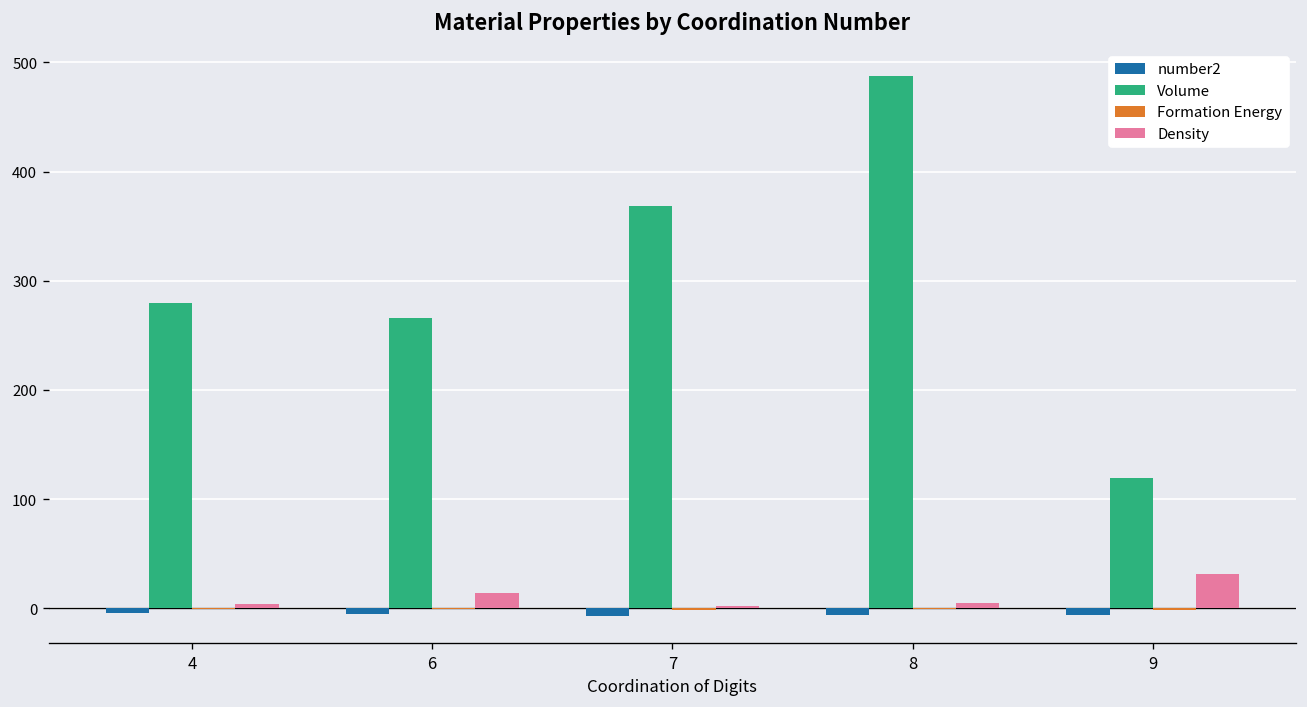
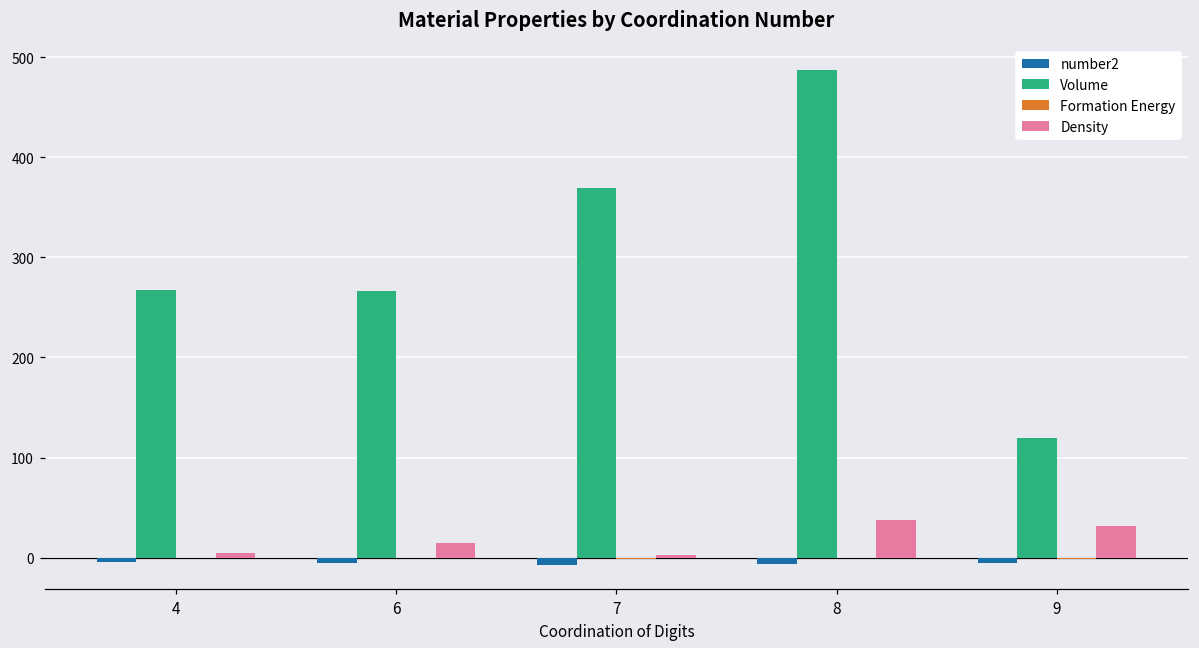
Volume, 4: 280 -> 270
Density, 8: 0 -> 40
